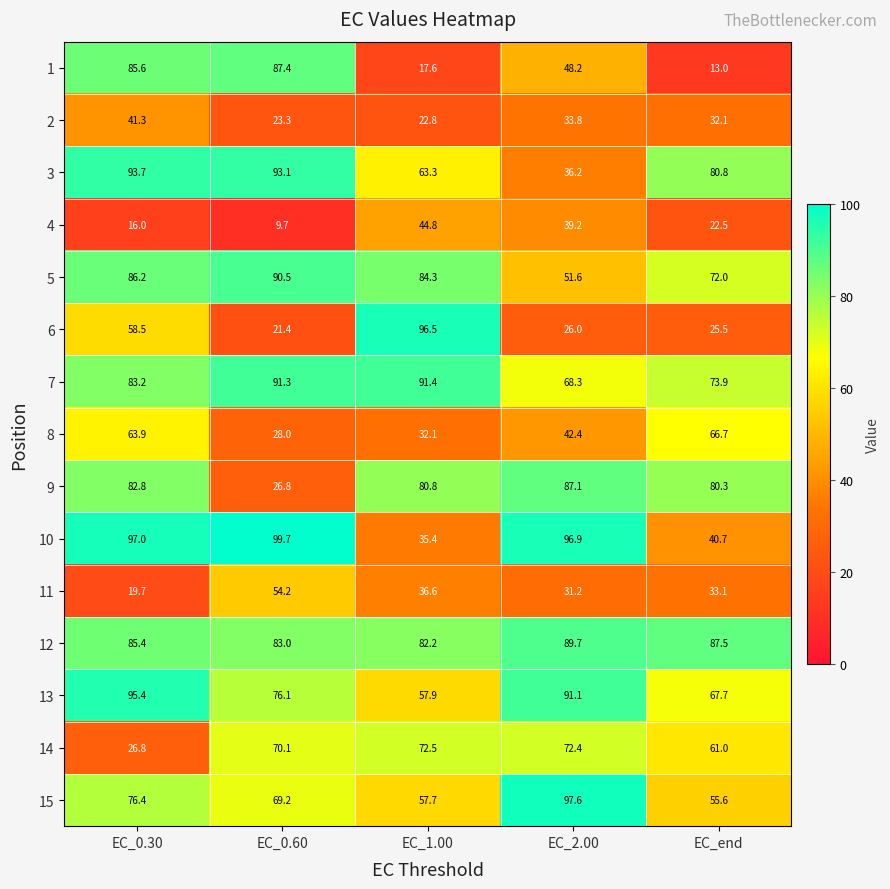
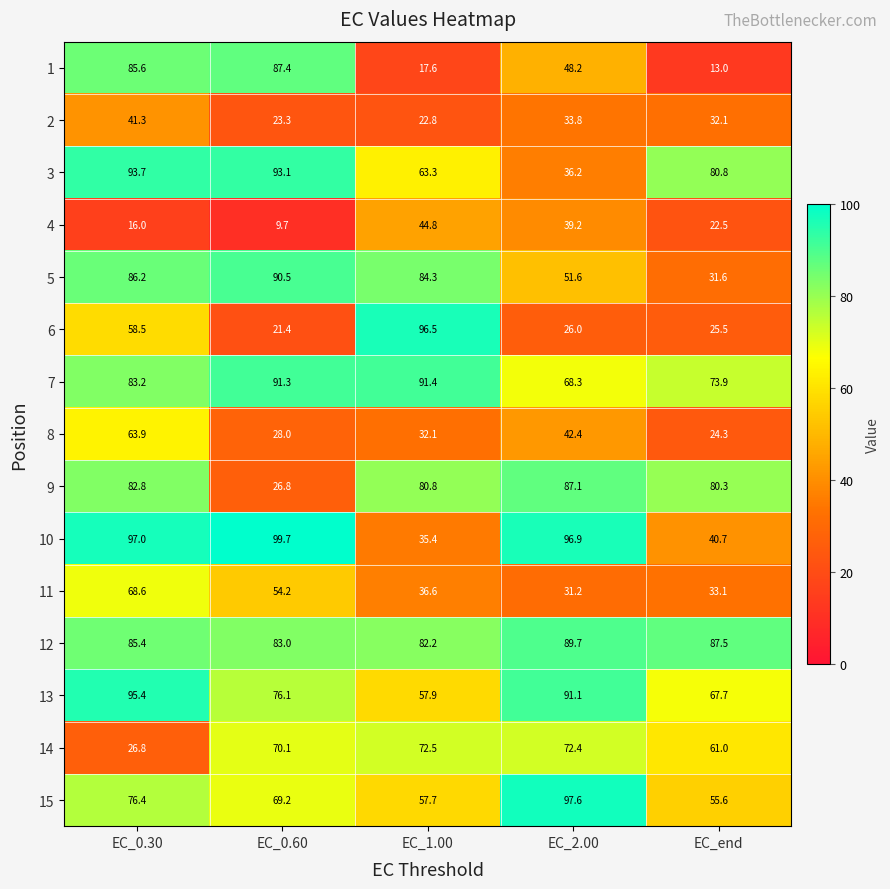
5, EC_end: 72.0 -> 31.6
8, EC_end: 66.7 -> 24.3
11, EC_0.30: 19.7 -> 68.6
